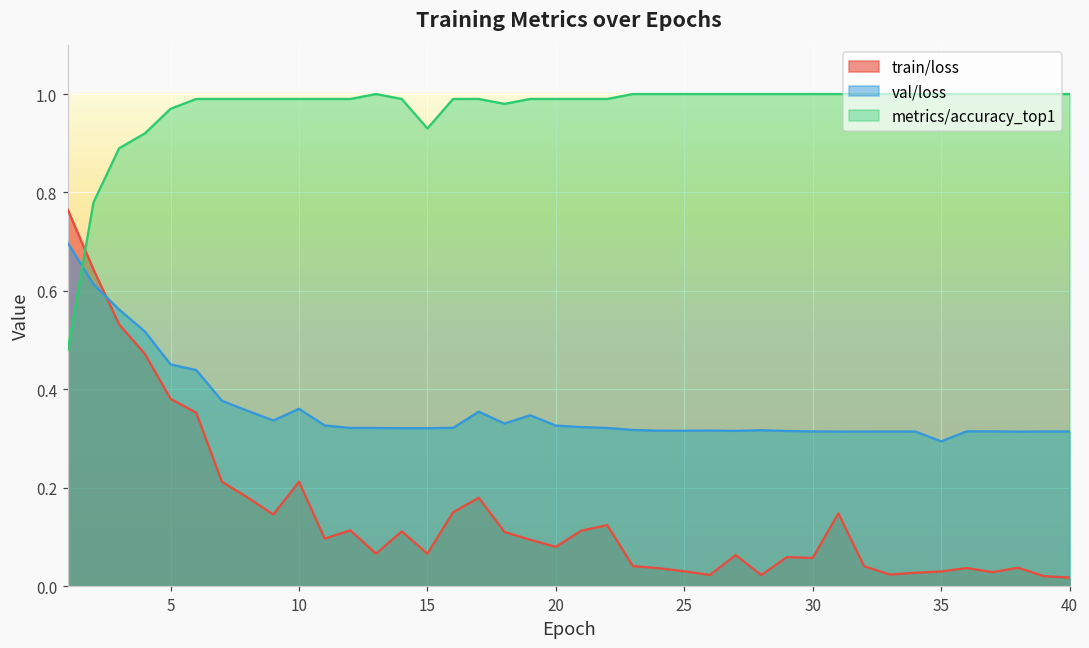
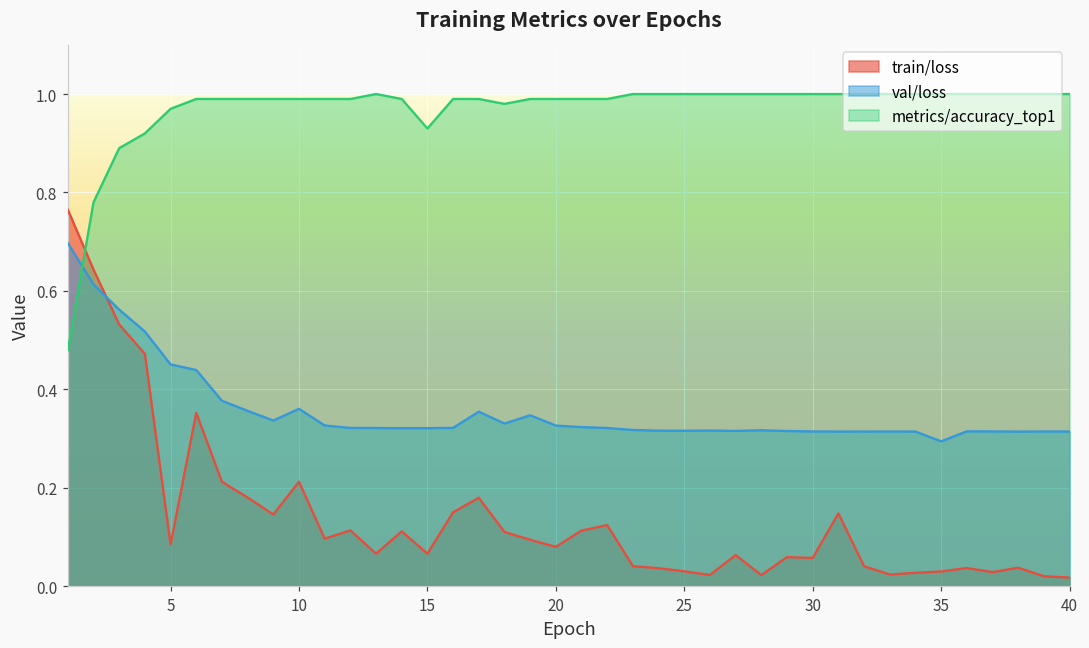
train/loss, 5: 0.38 -> 0.08
